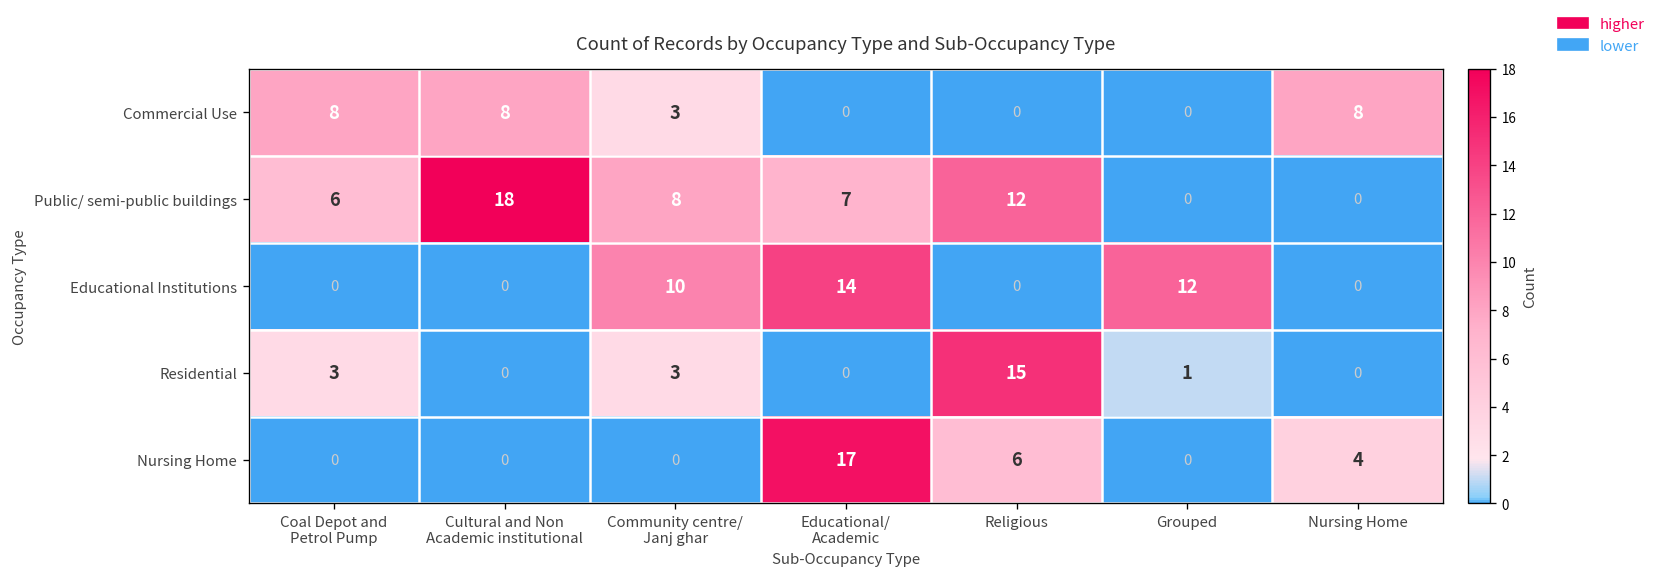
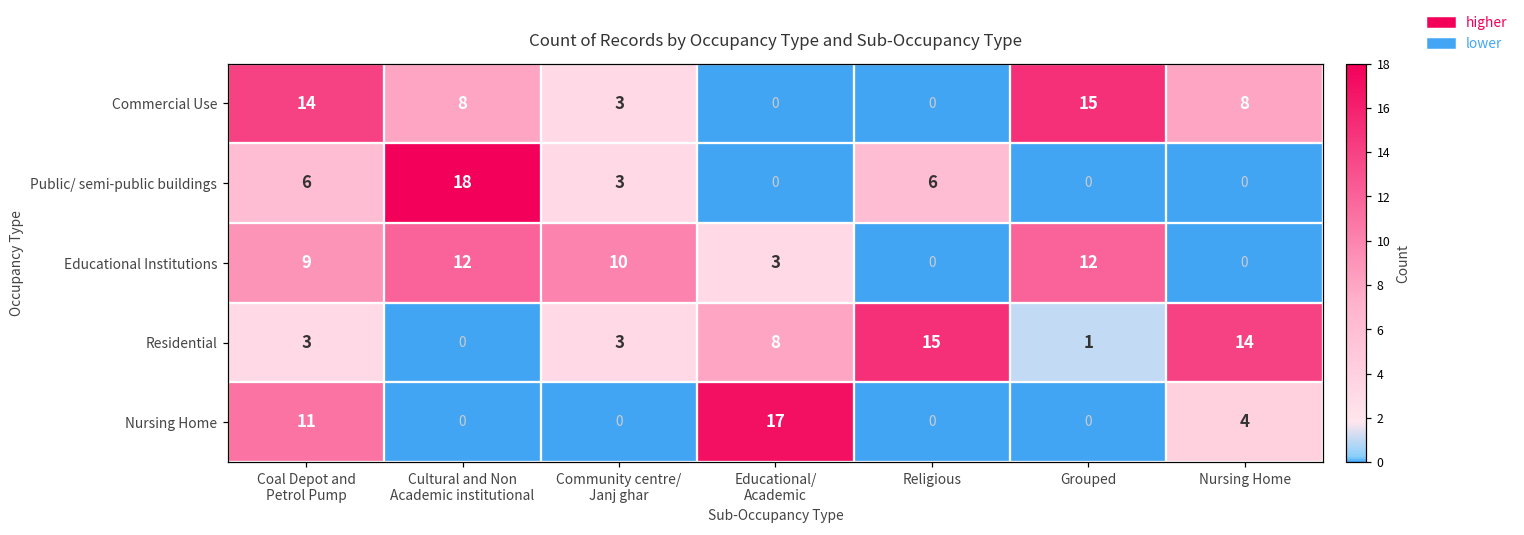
Commercial Use, Coal Depot and Petrol Pump: 8 -> 14
Commercial Use, Grouped: 0 -> 15
Public/ semi-public buildings, Community centre/ Janj ghar: 8 -> 3
Public/ semi-public buildings, Educational/ Academic: 7 -> 0
Public/ semi-public buildings, Religious: 12 -> 6
Educational Institutions, Coal Depot and Petrol Pump: 0 -> 9
Educational Institutions, Cultural and Non Academic institutional: 0 -> 12
Educational Institutions, Educational/ Academic: 14 -> 3
Residential, Educational/ Academic: 0 -> 8
Residential, Nursing Home: 0 -> 14
Nursing Home, Coal Depot and Petrol Pump: 0 -> 11
Nursing Home, Religious: 6 -> 0
